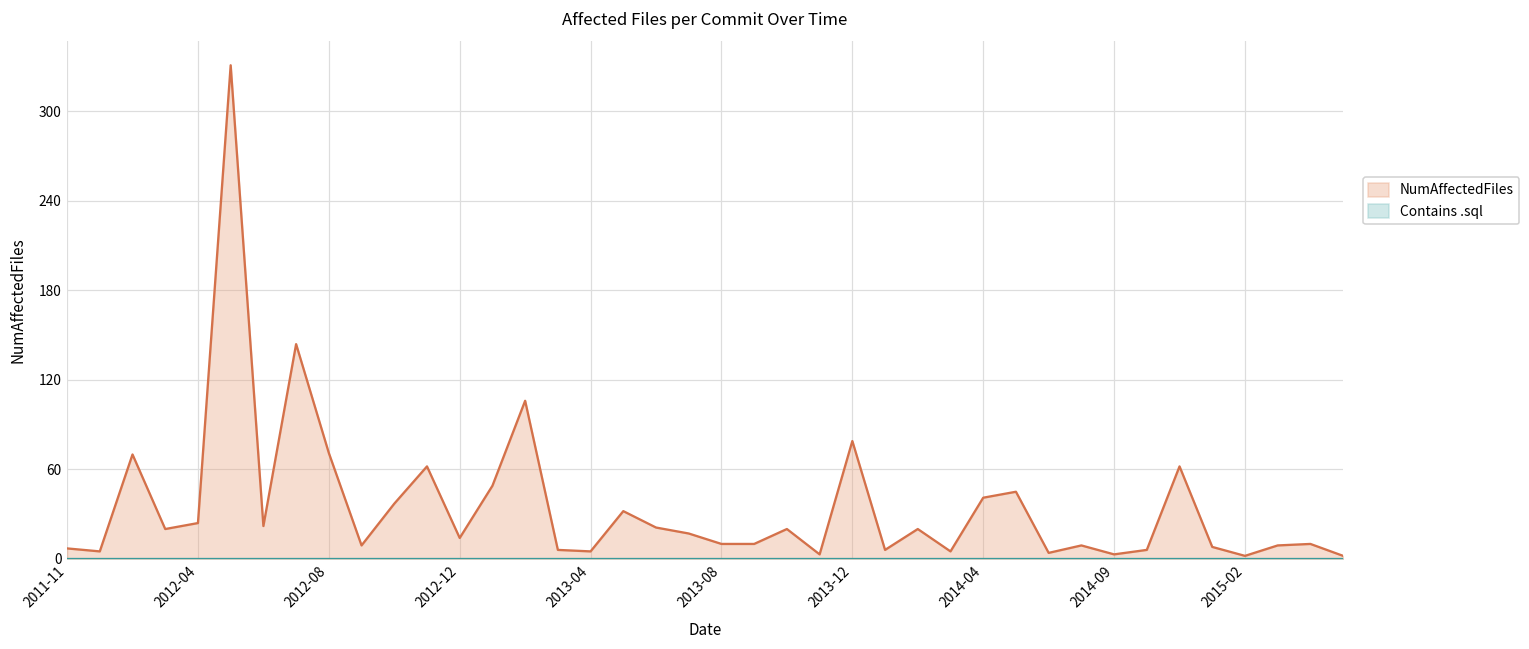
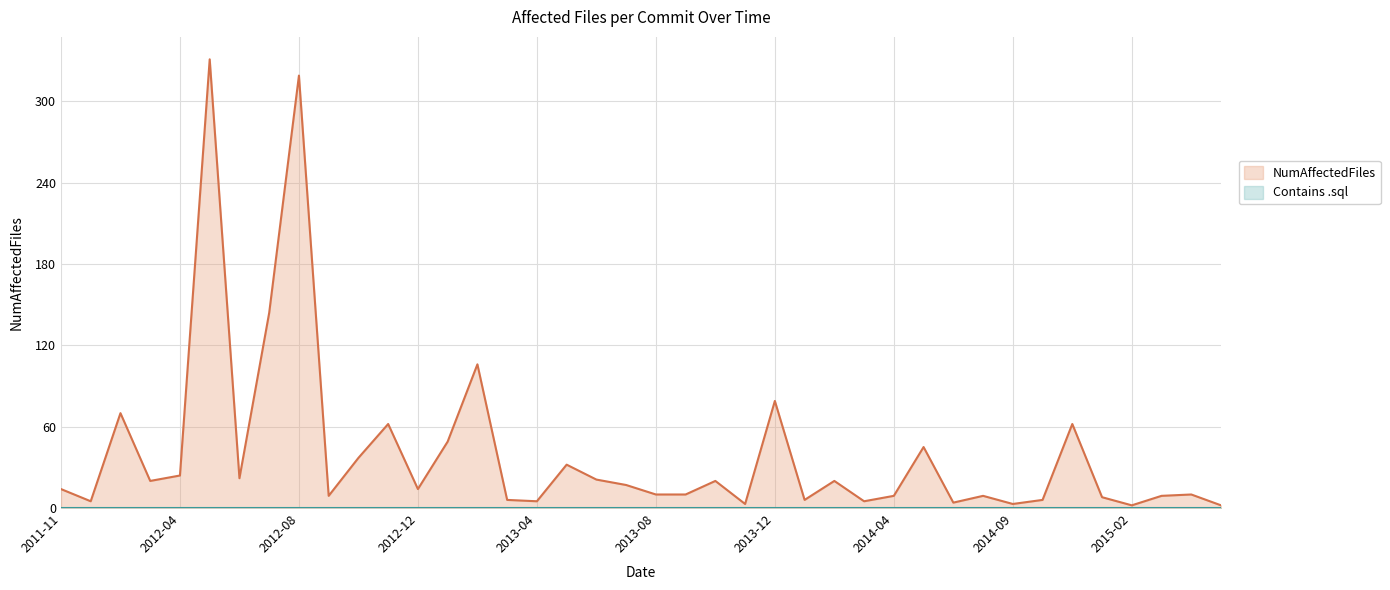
NumAffectedFiles, 2011-11: 7 -> 14
NumAffectedFiles, 2012-08: 71 -> 319
NumAffectedFiles, 2014-04: 41 -> 9
